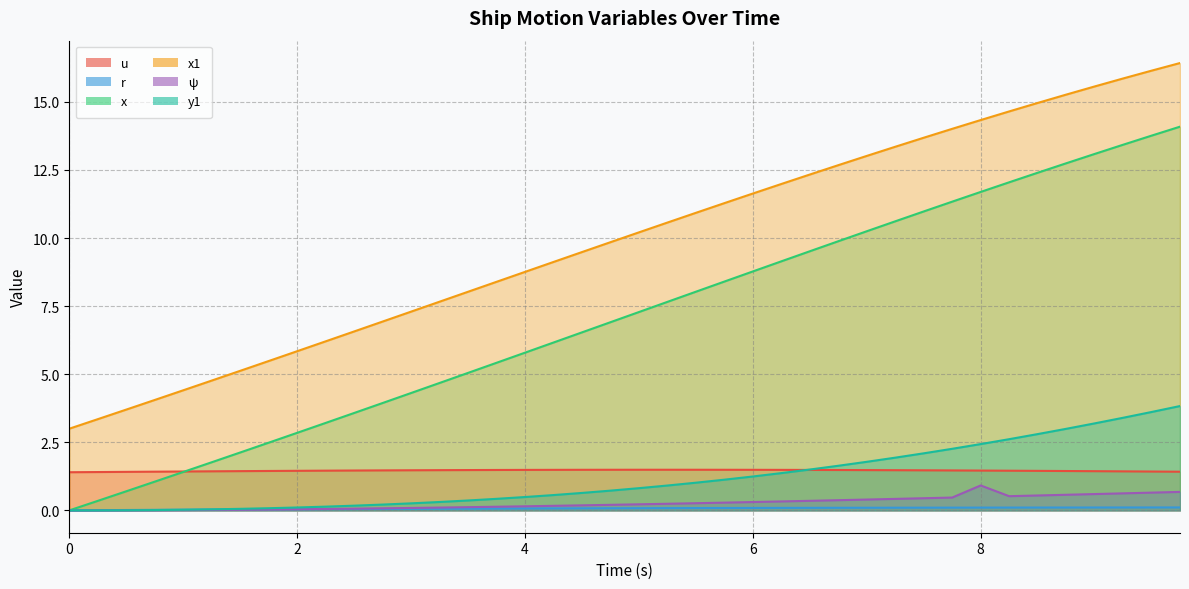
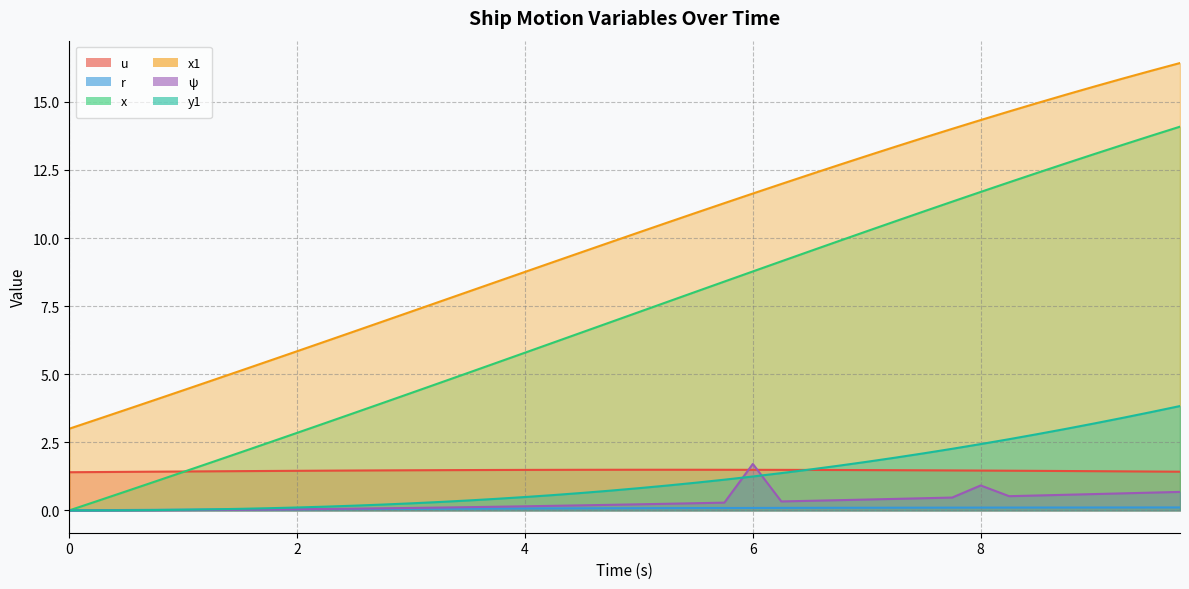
ψ, 6: 0.3 -> 1.7
